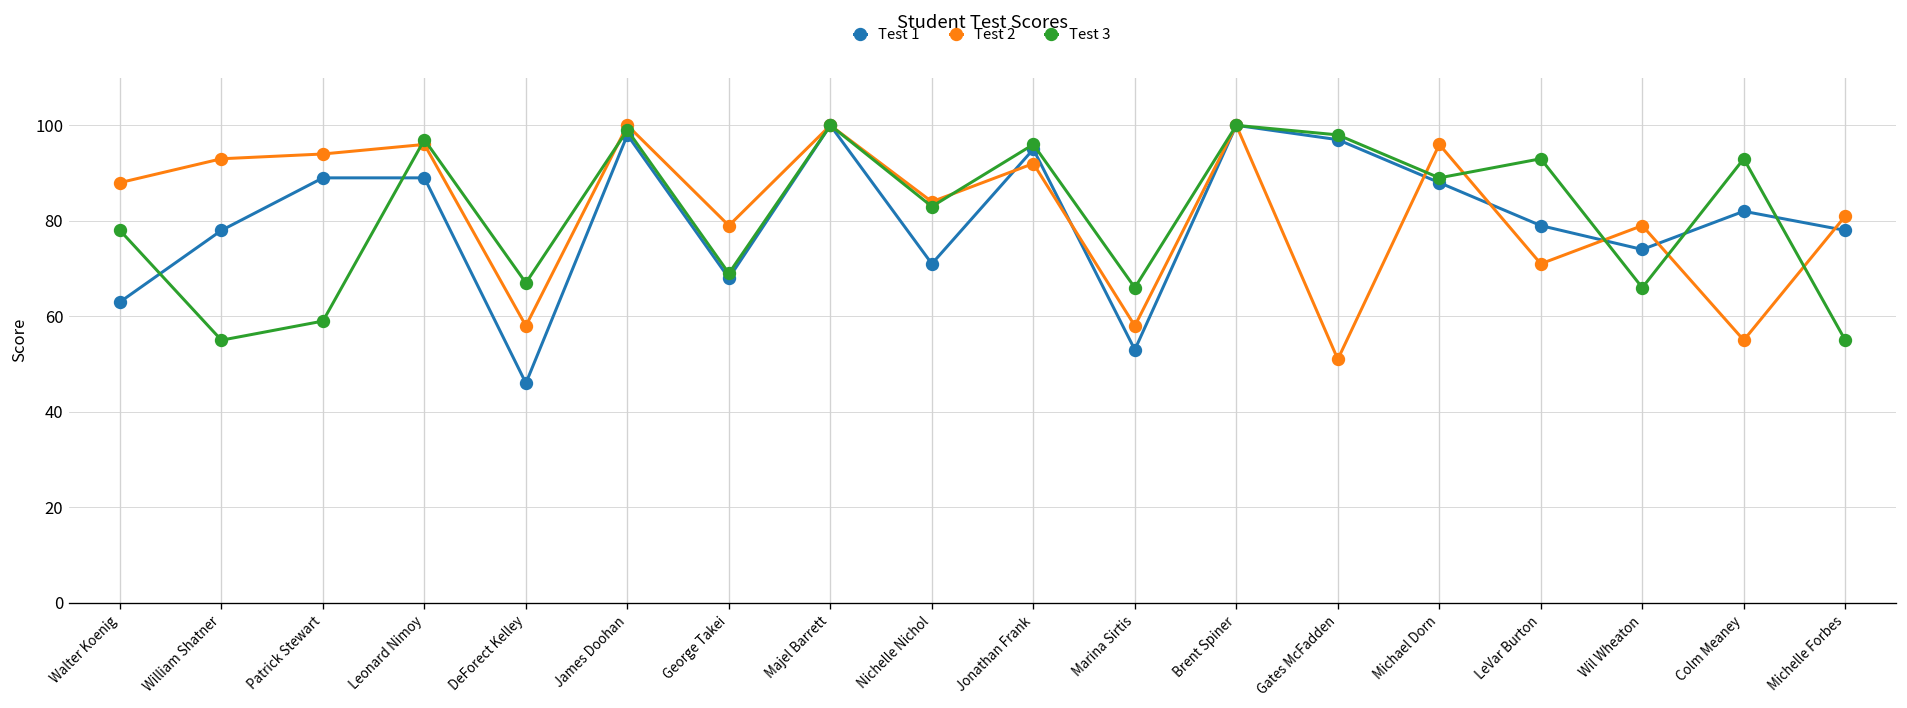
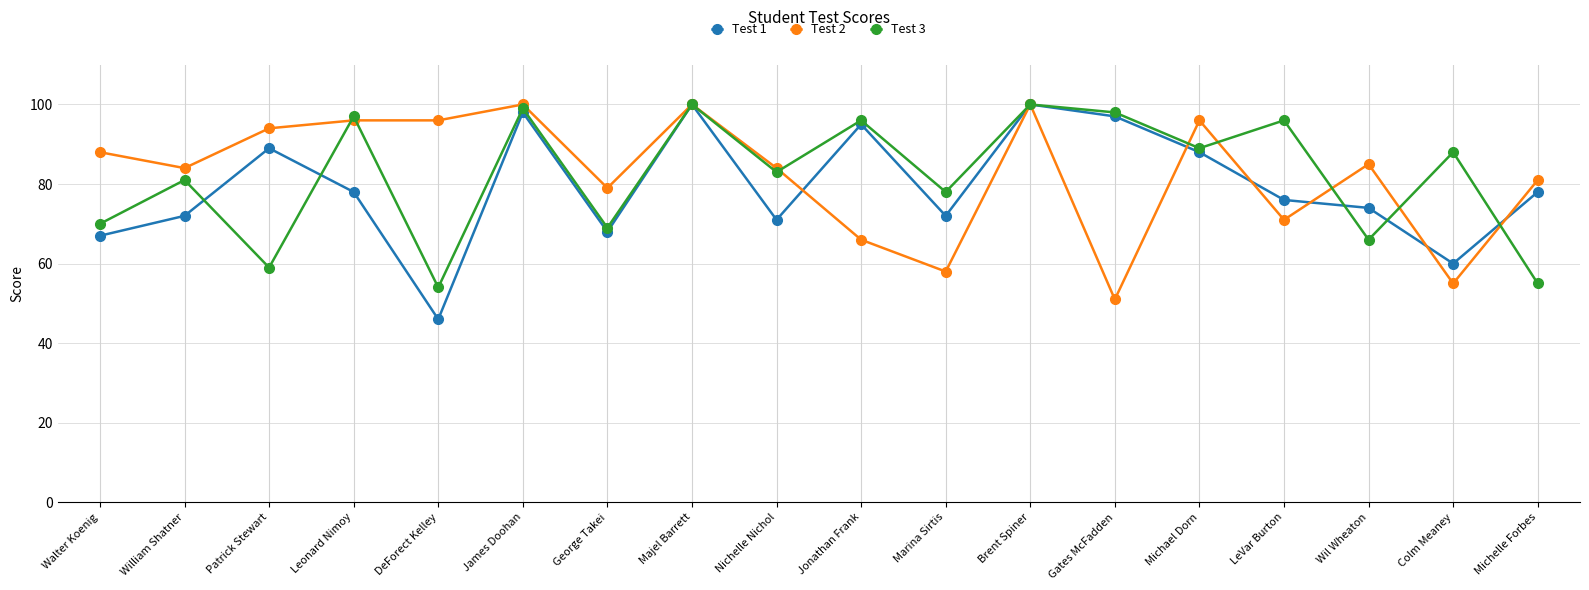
Test 1, Walter Koenig: 63 -> 67
Test 3, Walter Koenig: 78 -> 70
Test 1, William Shatner: 78 -> 72
Test 2, William Shatner: 93 -> 84
Test 3, William Shatner: 55 -> 81
Test 1, Leonard Nimoy: 89 -> 78
Test 2, DeForect Kelley: 58 -> 96
Test 3, DeForect Kelley: 67 -> 54
Test 2, Jonathan Frank: 92 -> 66
Test 1, Marina Sirtis: 53 -> 72
Test 3, Marina Sirtis: 66 -> 78
Test 1, LeVar Burton: 79 -> 76
Test 3, LeVar Burton: 93 -> 96
Test 2, Wil Wheaton: 79 -> 85
Test 1, Colm Meaney: 82 -> 60
Test 3, Colm Meaney: 93 -> 88
